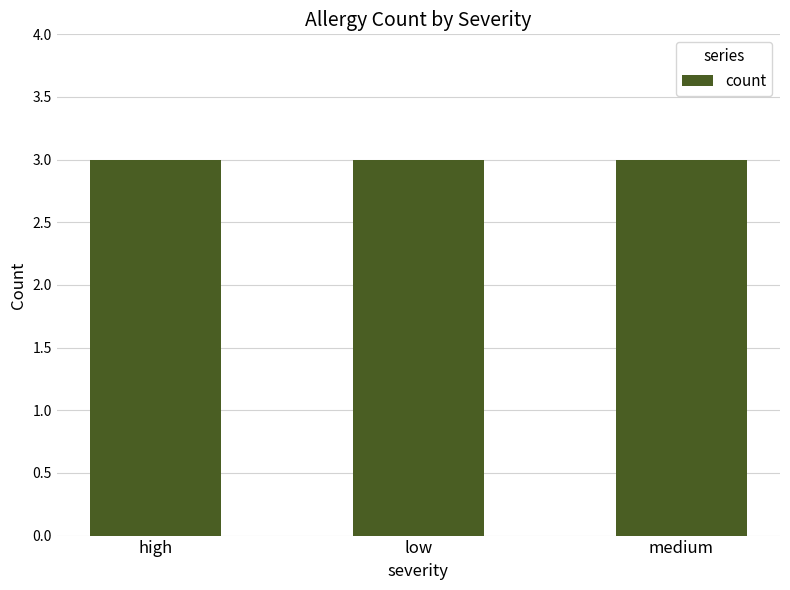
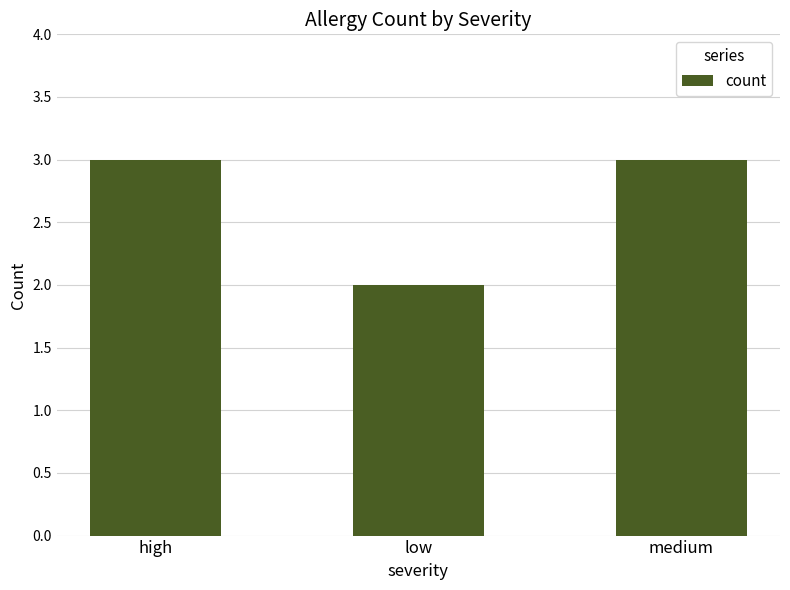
low: 3 -> 2
